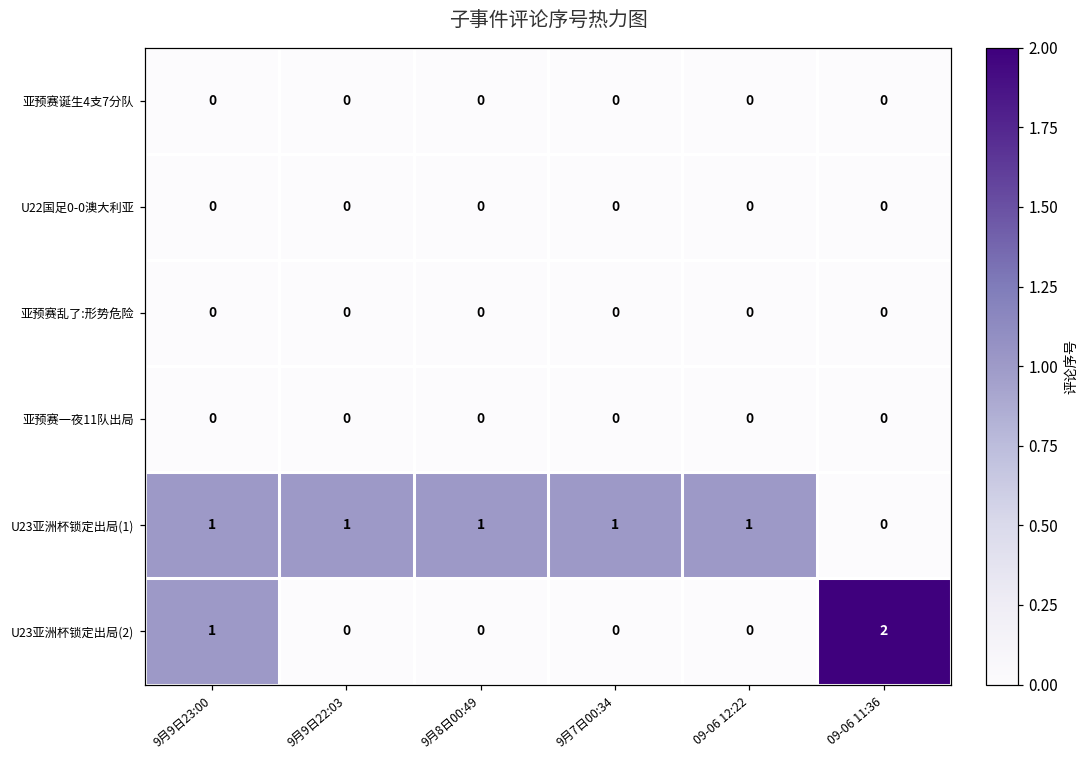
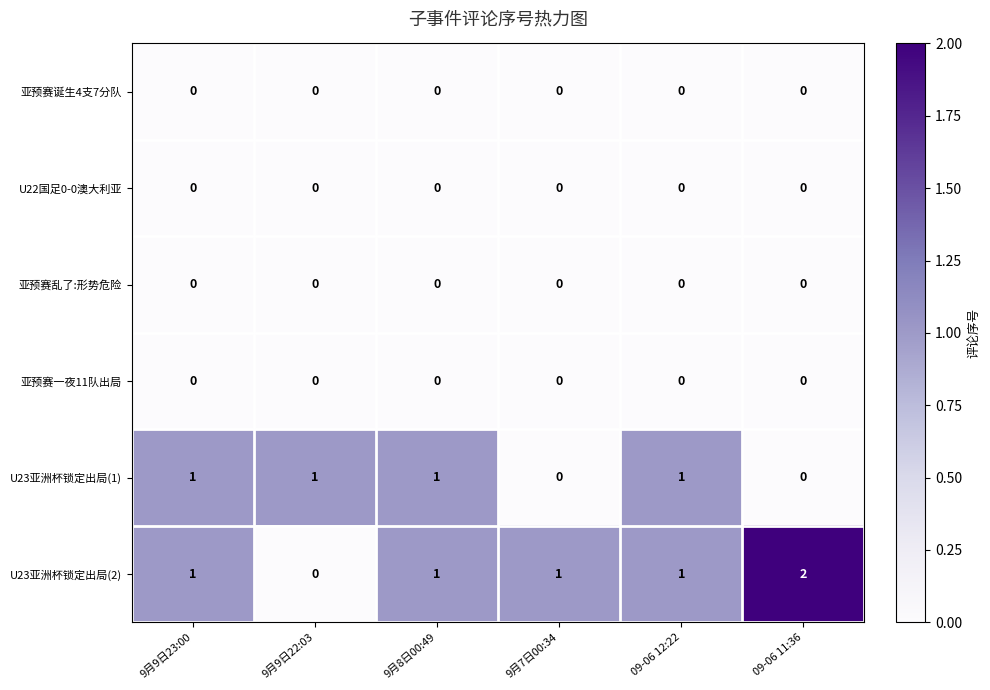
U23亚洲杯锁定出局(1), 9月7日00:34: 1 -> 0
U23亚洲杯锁定出局(2), 9月8日00:49: 0 -> 1
U23亚洲杯锁定出局(2), 9月7日00:34: 0 -> 1
U23亚洲杯锁定出局(2), 09-06 12:22: 0 -> 1
